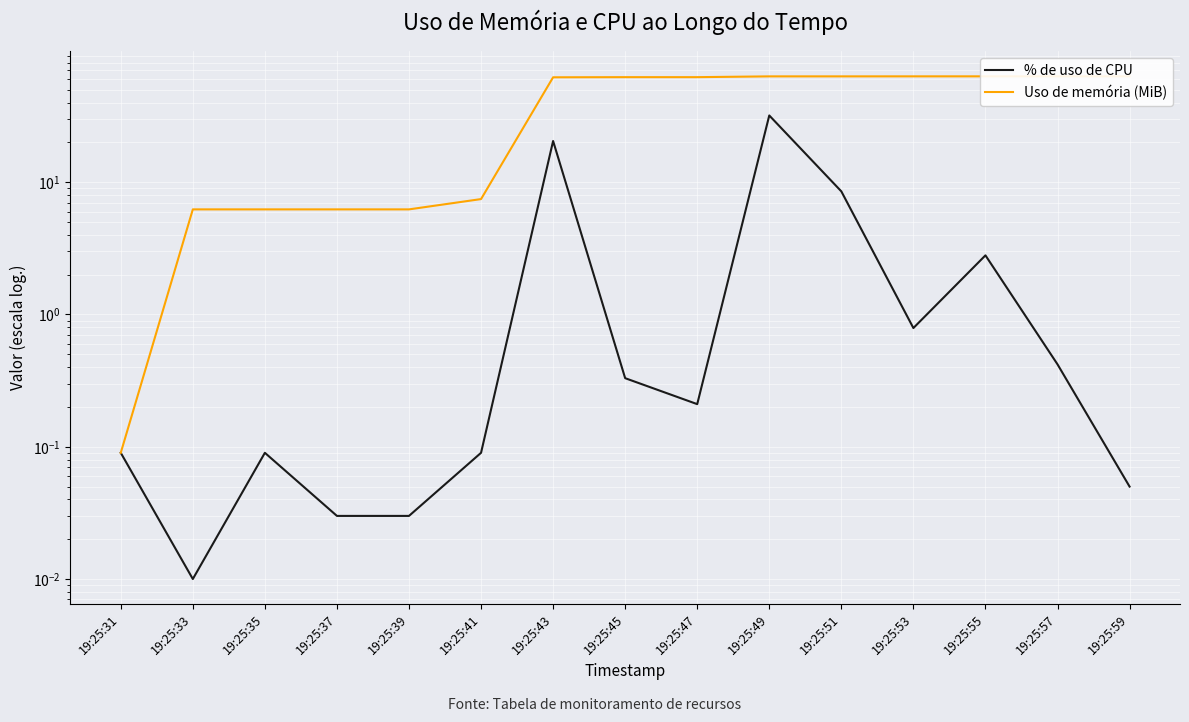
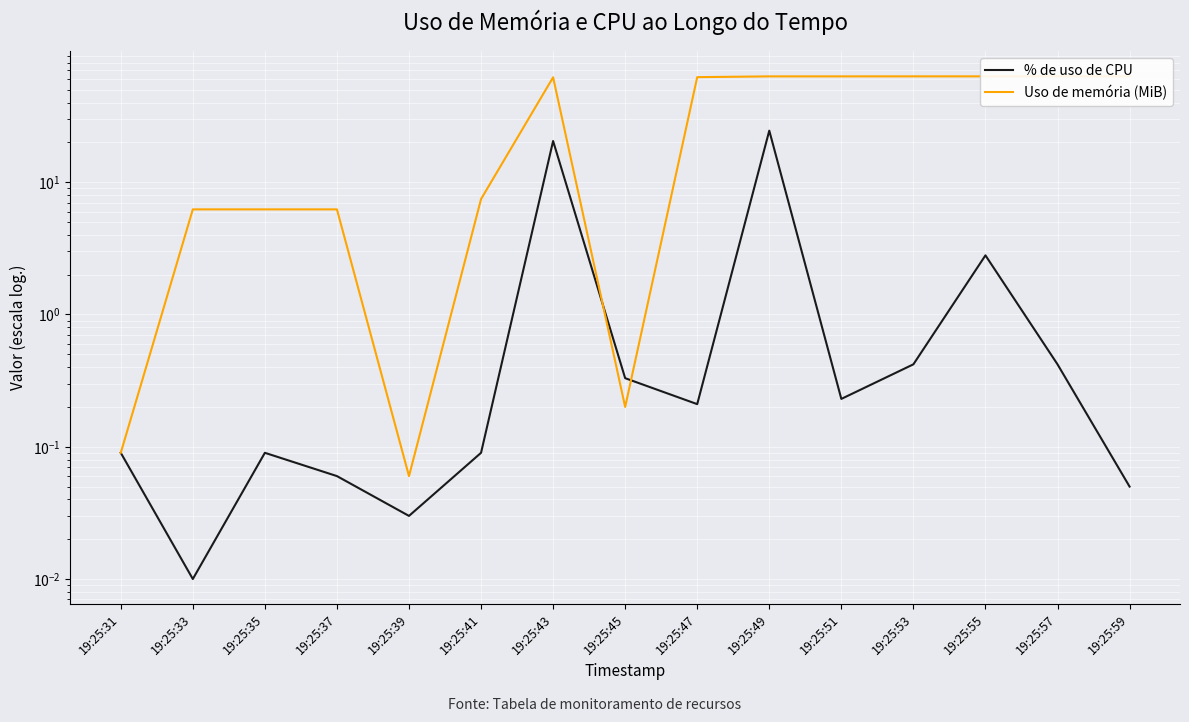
% de uso de CPU, 19:25:37: 0.03 -> 0.06
Uso de memória (MiB), 19:25:39: 6 -> 0.06
Uso de memória (MiB), 19:25:45: 60 -> 0.2
% de uso de CPU, 19:25:49: 32 -> 25
% de uso de CPU, 19:25:51: 9 -> 0.23
% de uso de CPU, 19:25:53: 0.8 -> 0.42
